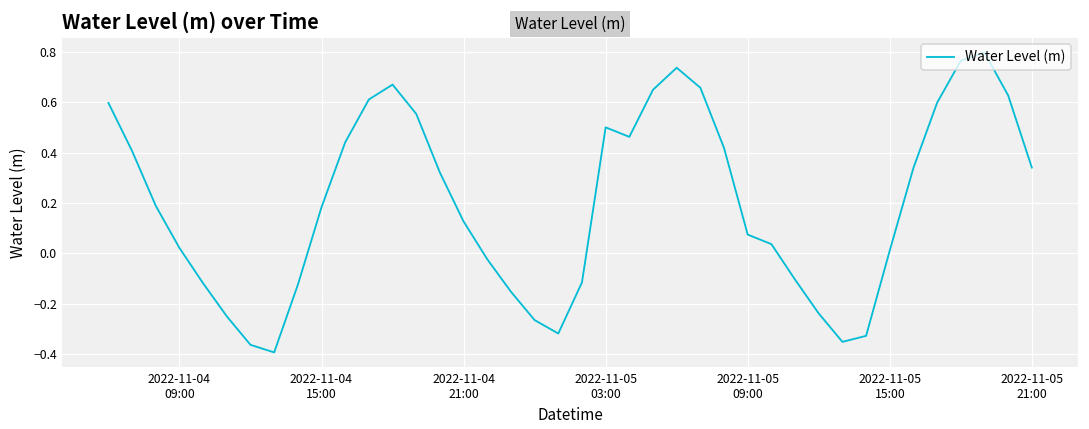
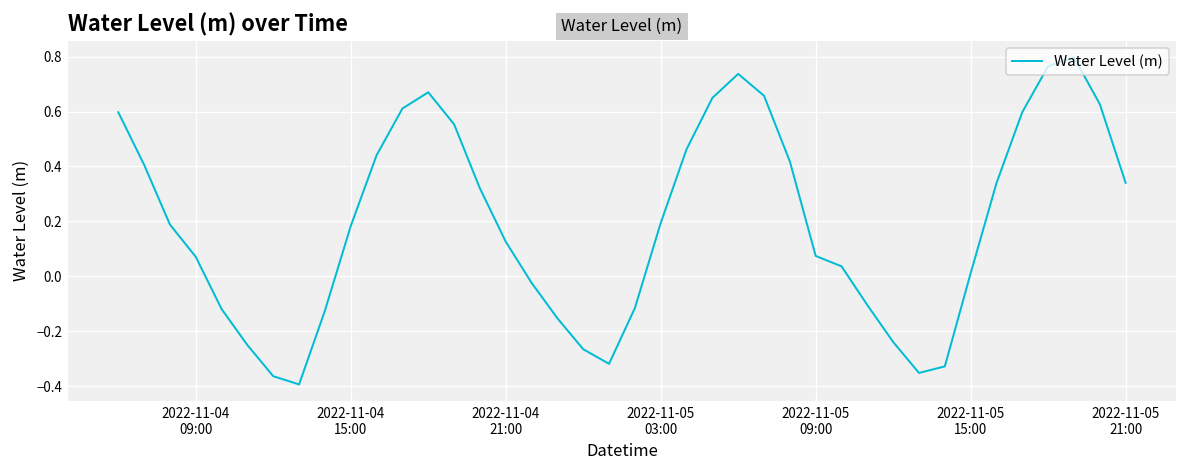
2022-11-04 09:00: 0.02 -> 0.07
2022-11-05 03:00: 0.50 -> 0.19
